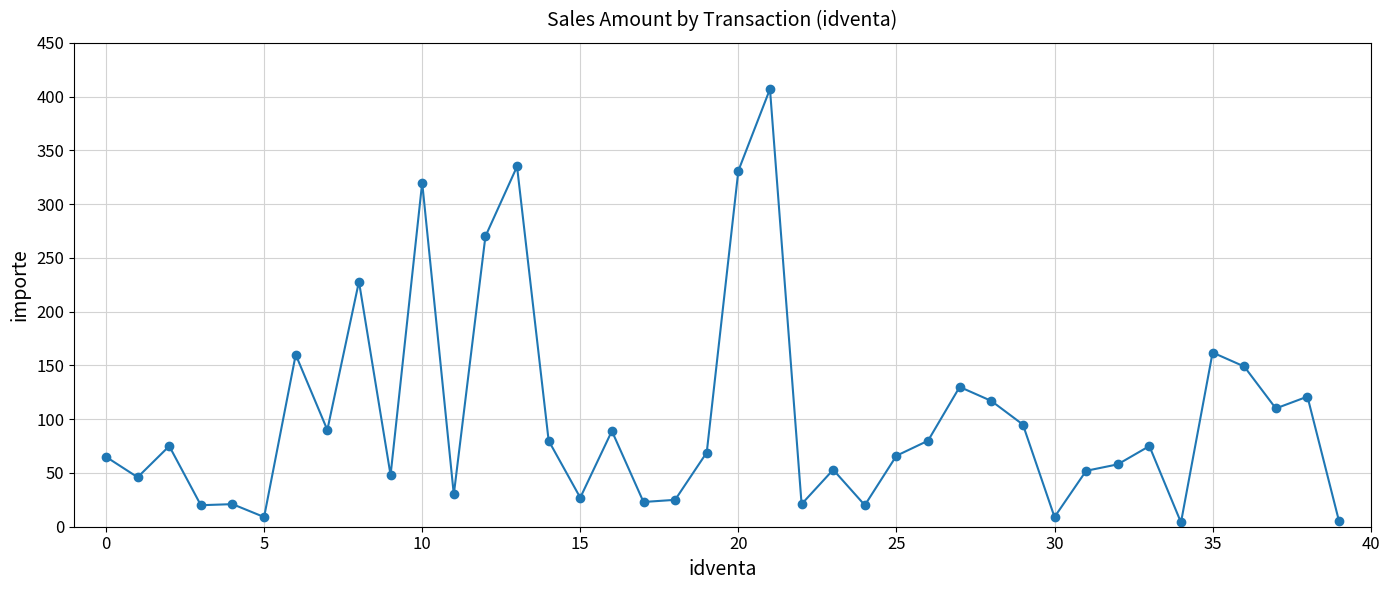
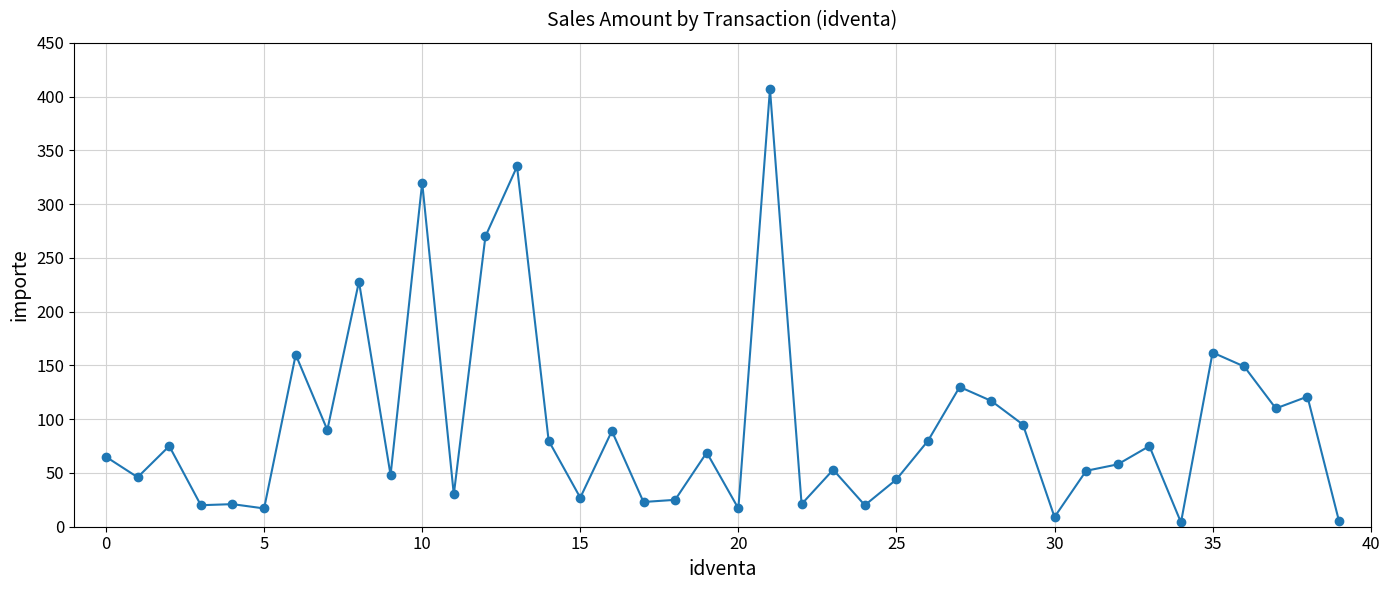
5: 9 -> 17
20: 331 -> 17
25: 66 -> 44
